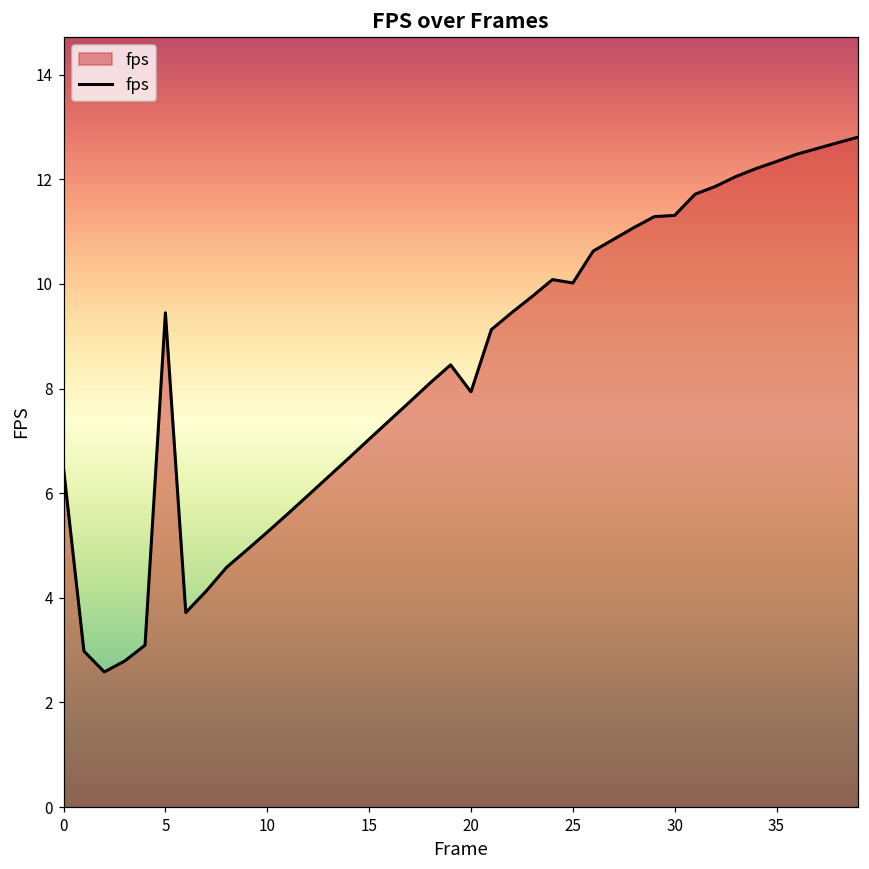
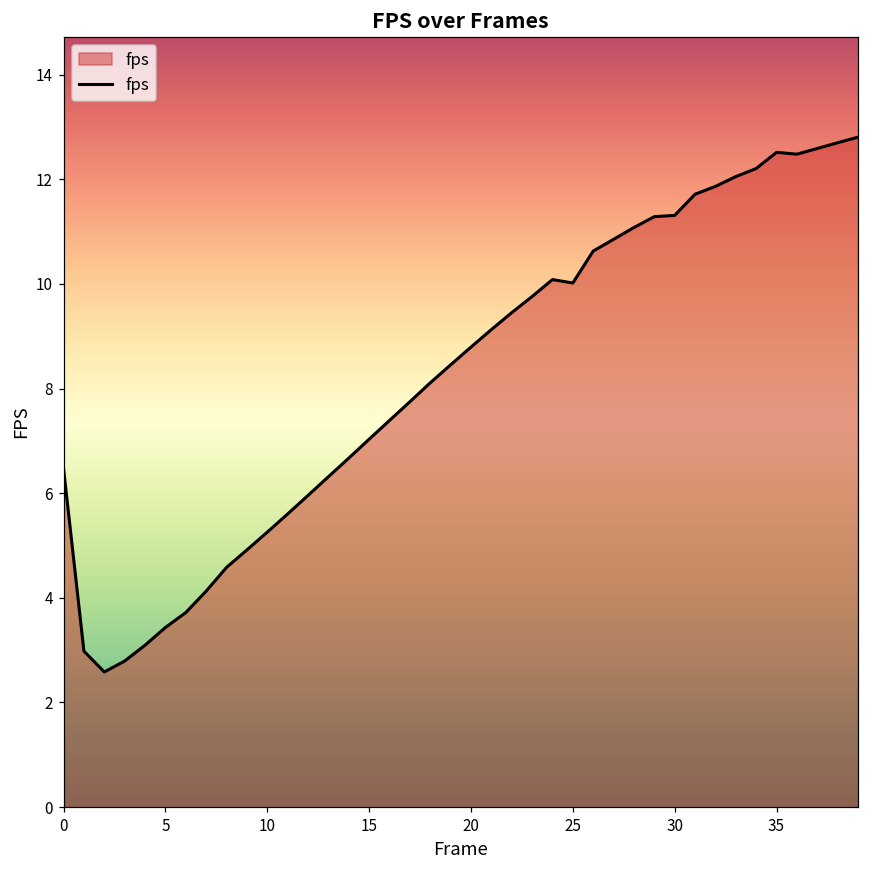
5: 9.4 -> 3.4
20: 7.9 -> 8.8
35: 12.3 -> 12.5
